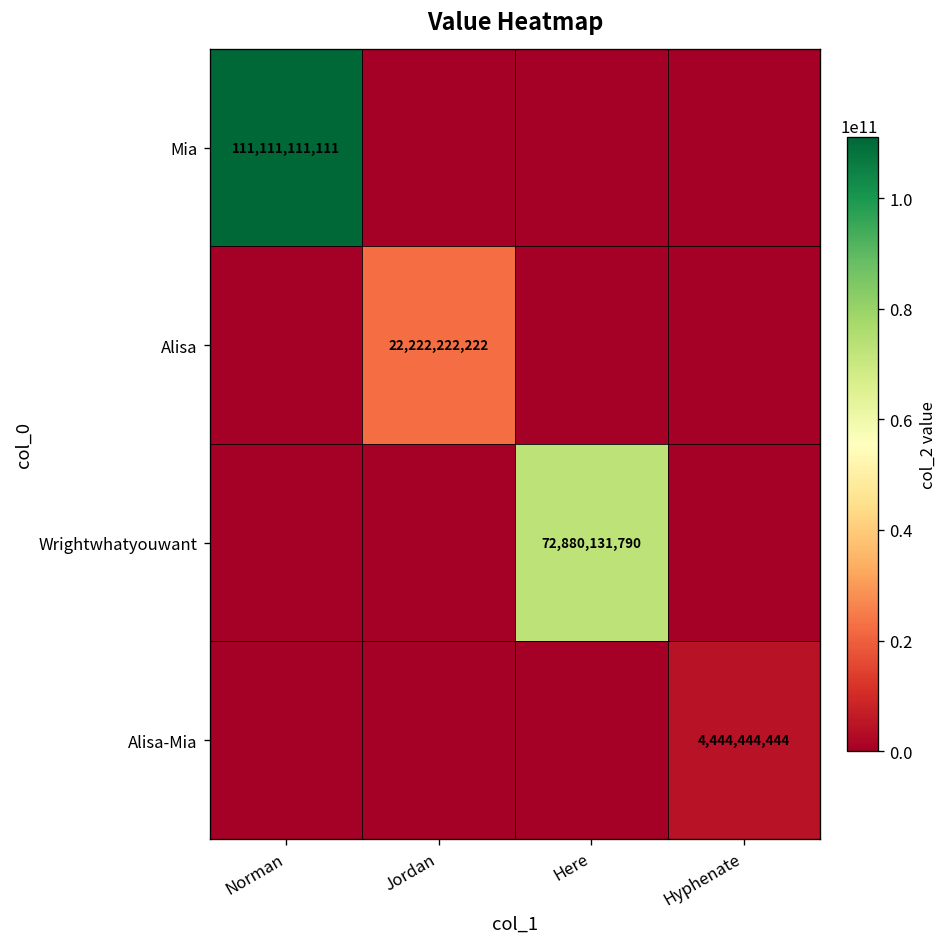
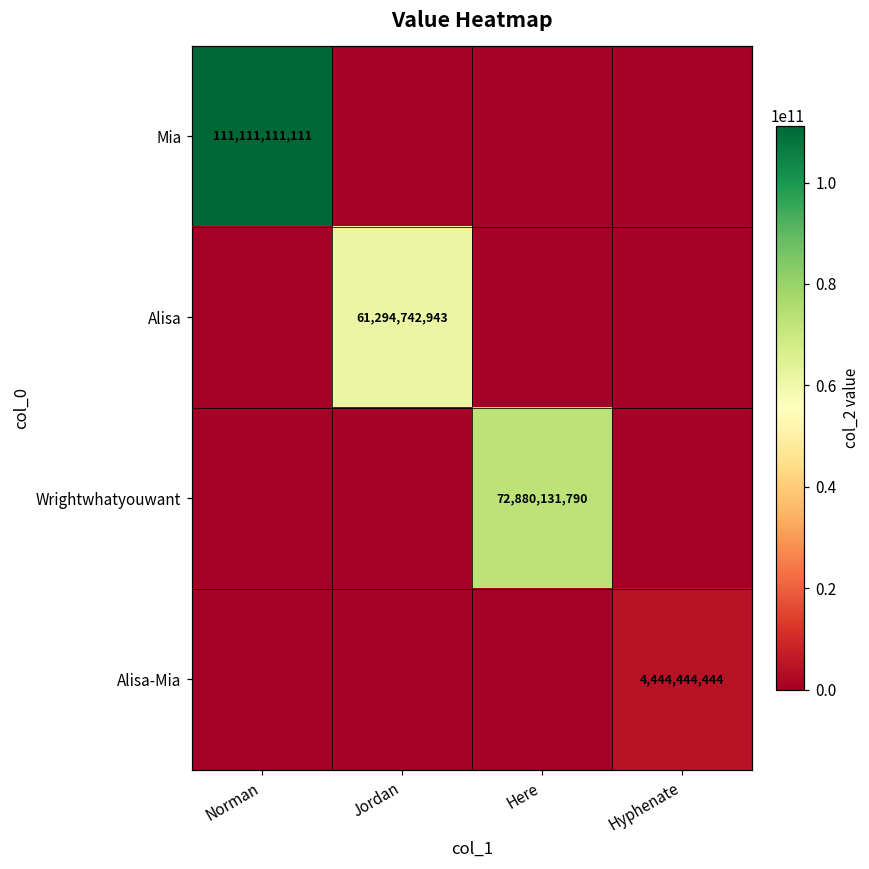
Alisa, Jordan: 22,222,222,222 -> 61,294,742,943
